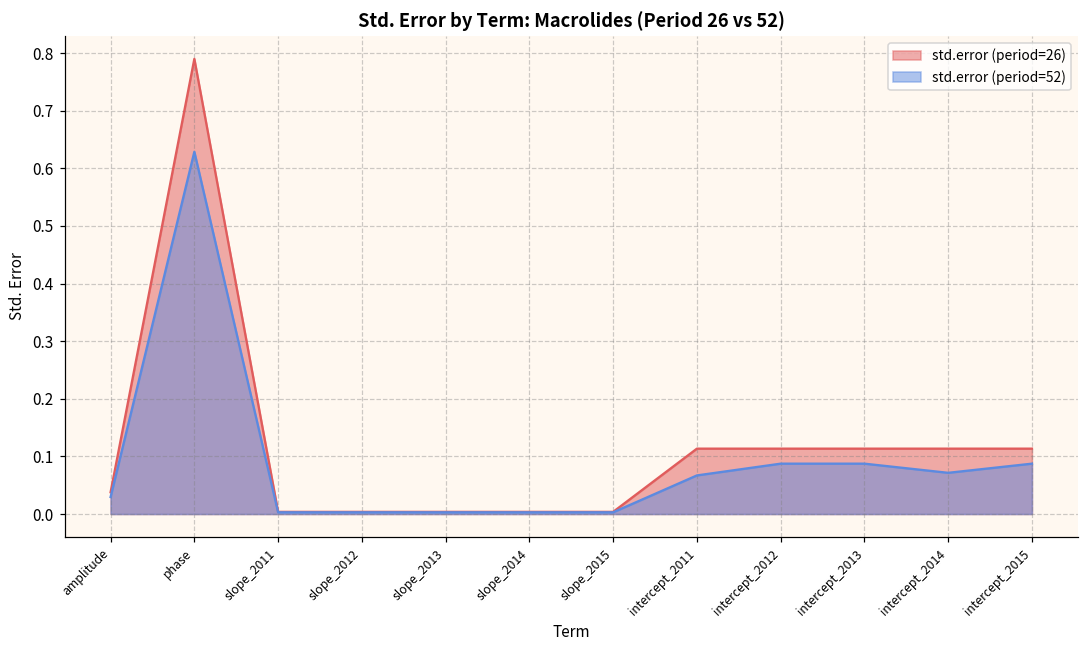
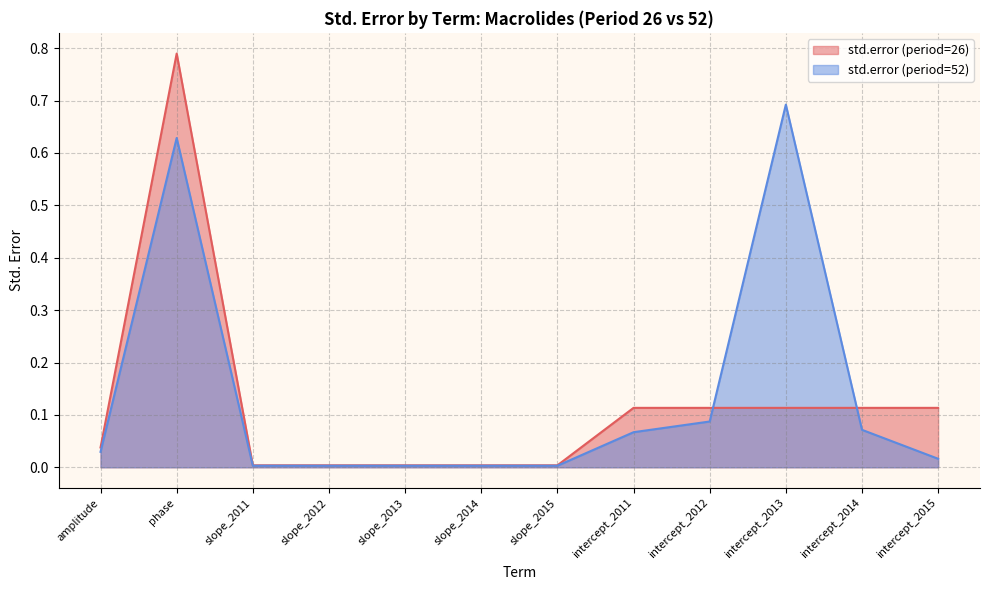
std.error (period=52), intercept_2013: 0.09 -> 0.69
std.error (period=52), intercept_2015: 0.09 -> 0.02
